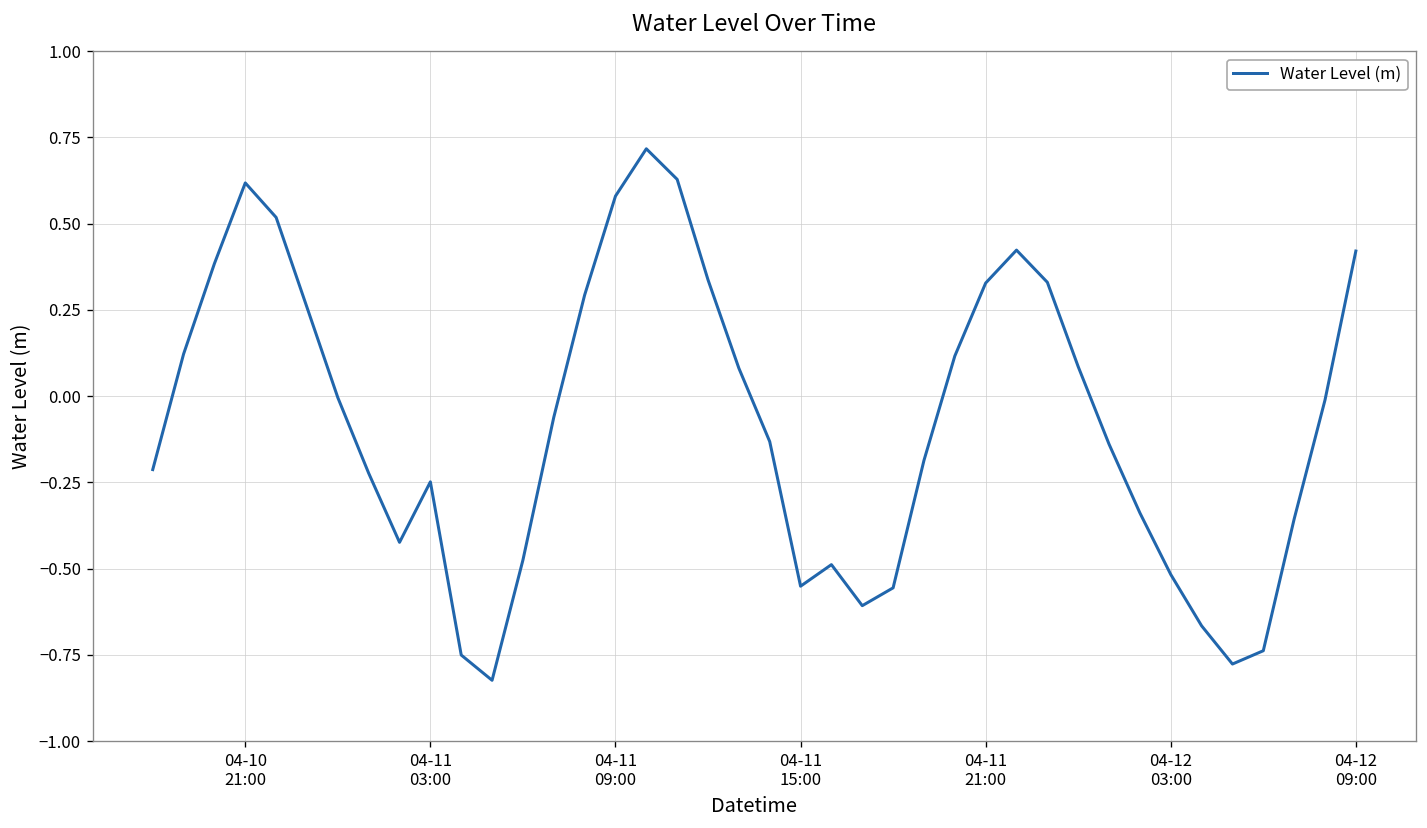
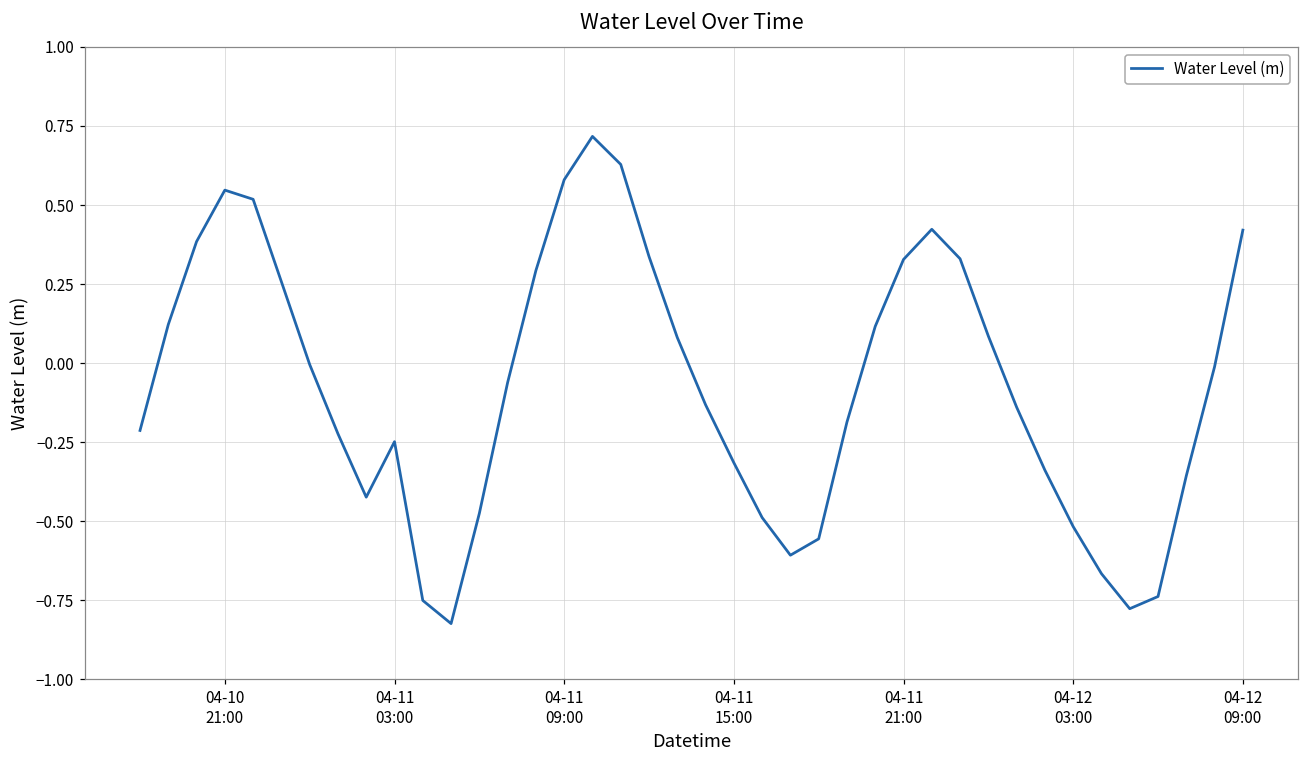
04-10 21:00: 0.62 -> 0.55
04-11 15:00: -0.55 -> -0.32
